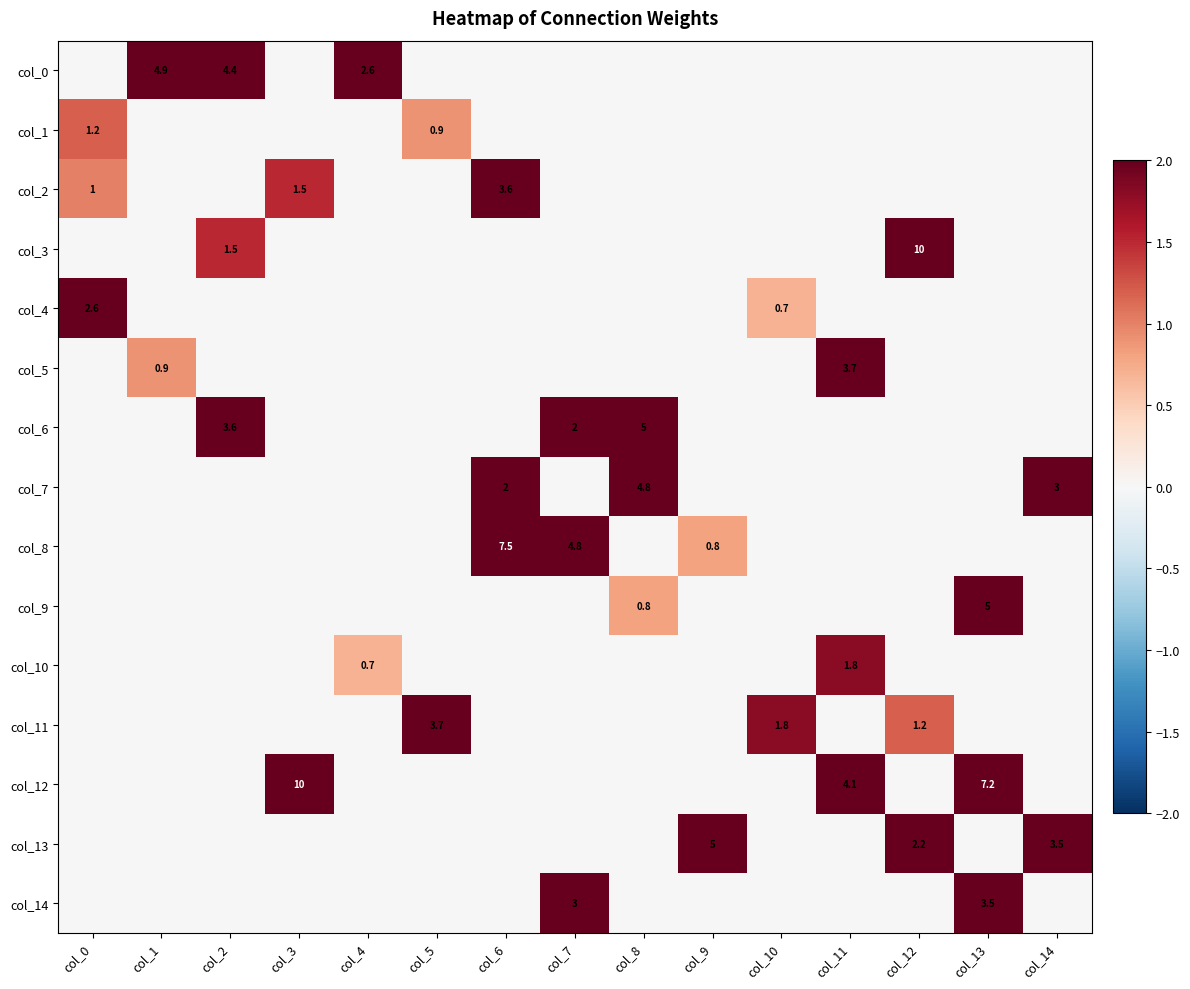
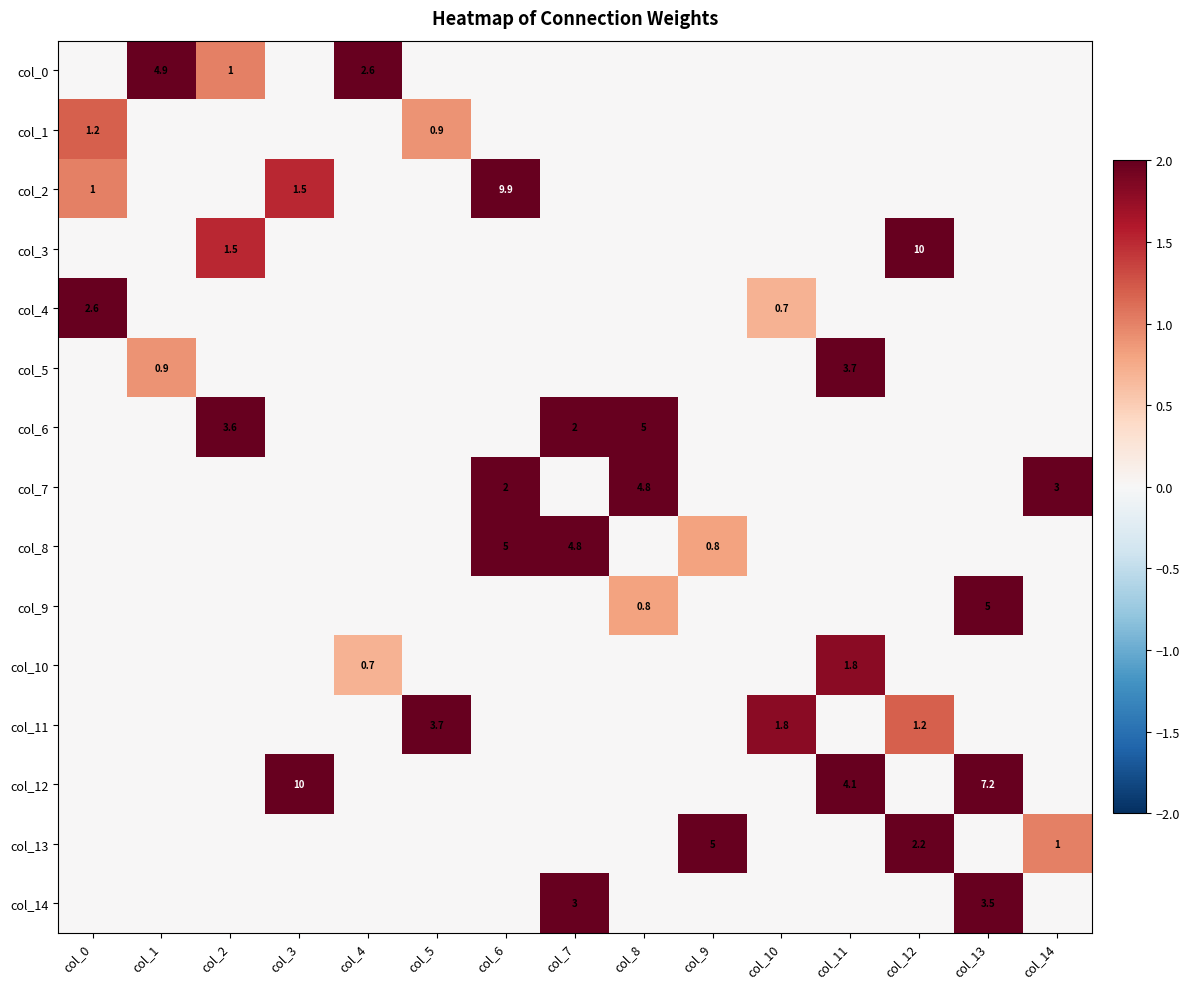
col_0, col_2: 4.4 -> 1
col_2, col_6: 3.6 -> 9.9
col_8, col_6: 7.5 -> 5
col_13, col_14: 3.5 -> 1
